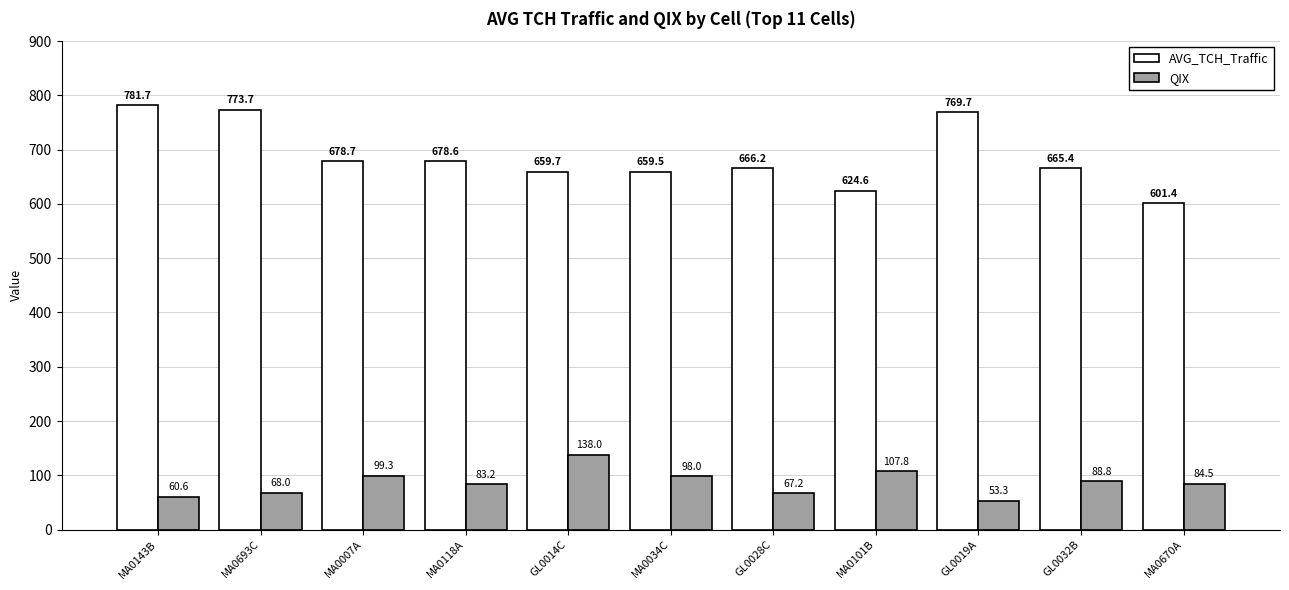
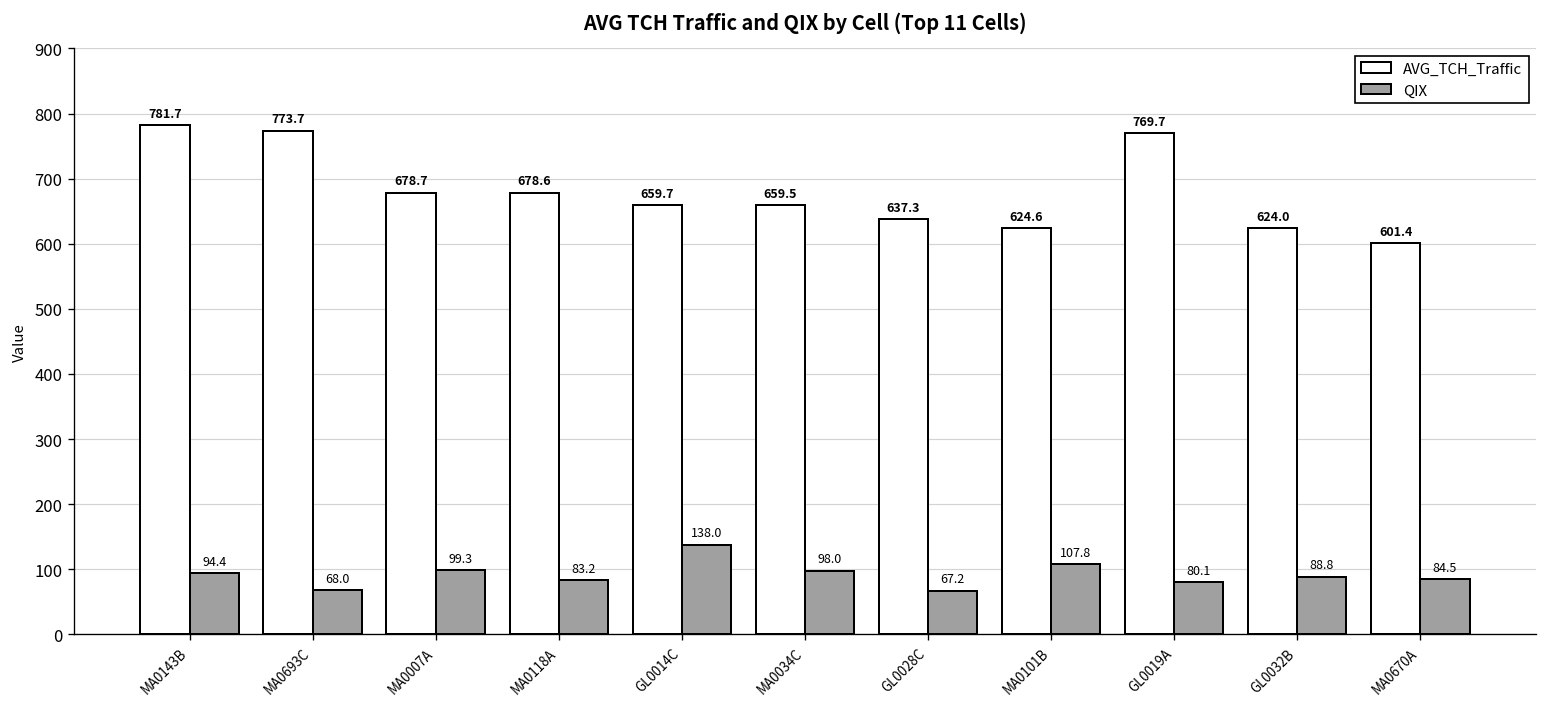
QIX, MA0143B: 60.6 -> 94.4
AVG_TCH_Traffic, GL0028C: 666.2 -> 637.3
QIX, GL0019A: 53.3 -> 80.1
AVG_TCH_Traffic, GL0032B: 665.4 -> 624.0
